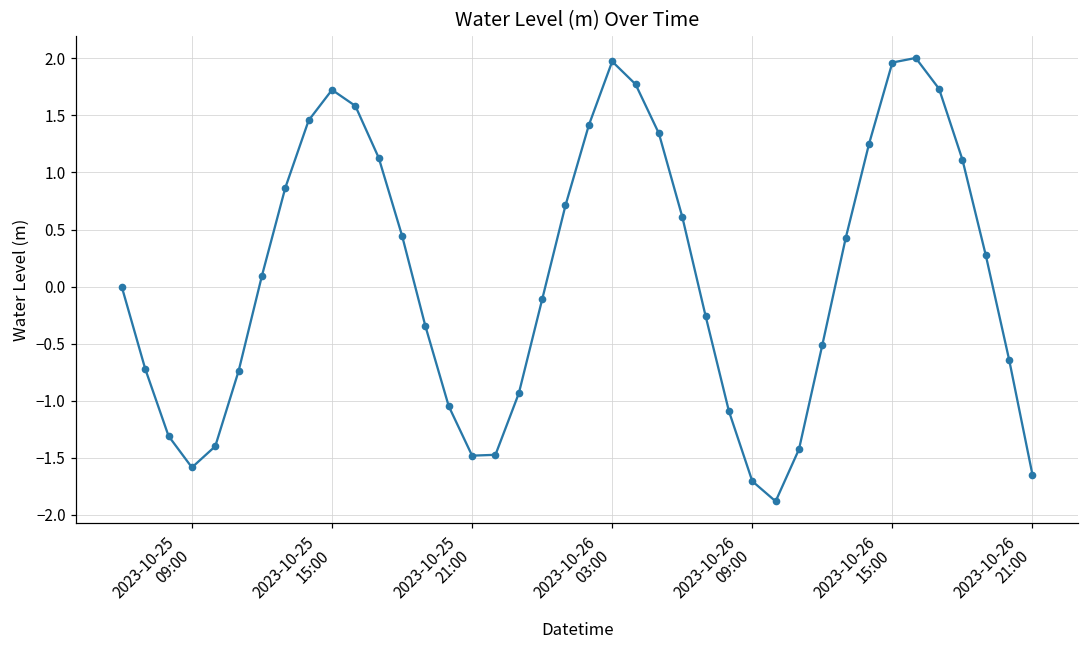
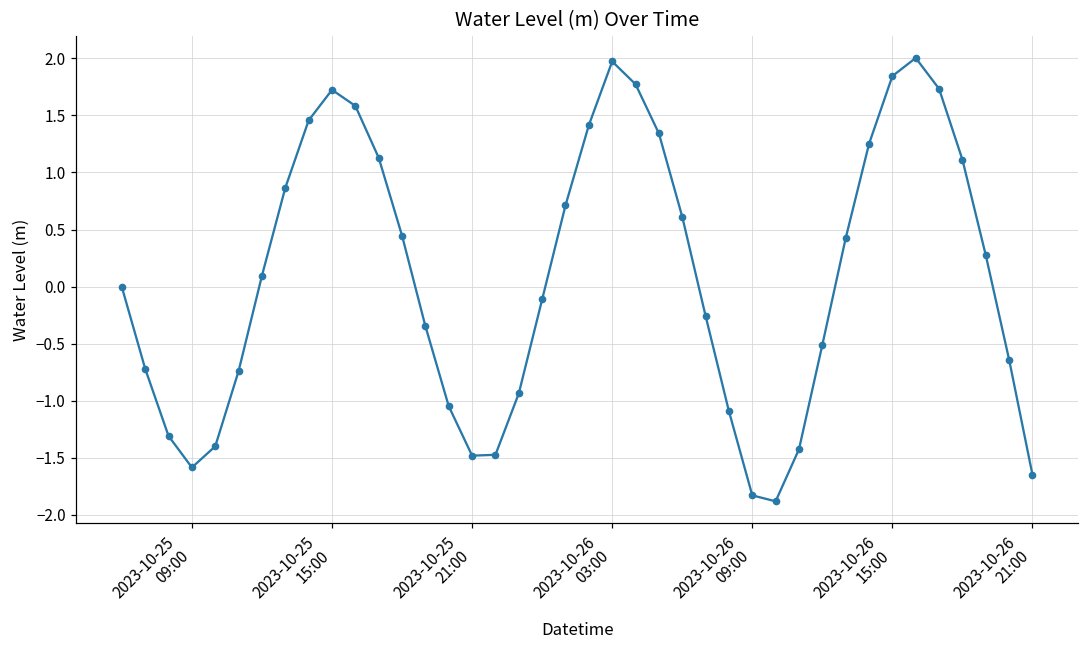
2023-10-26 09:00: -1.70 -> -1.83
2023-10-26 15:00: 1.96 -> 1.84
